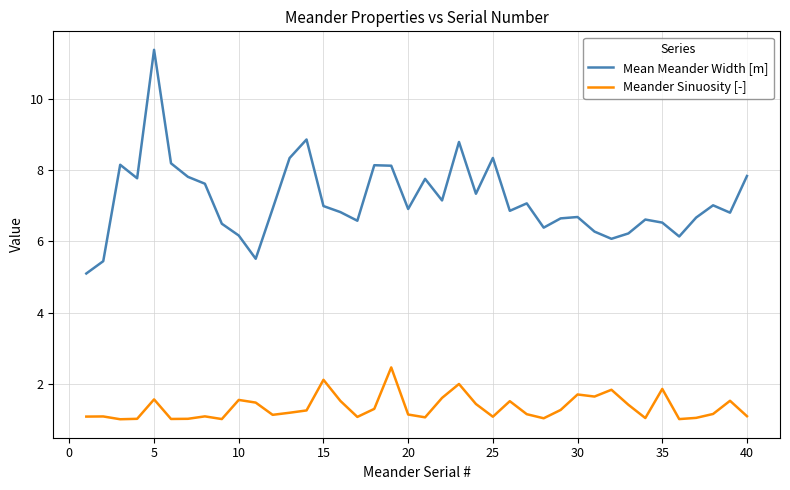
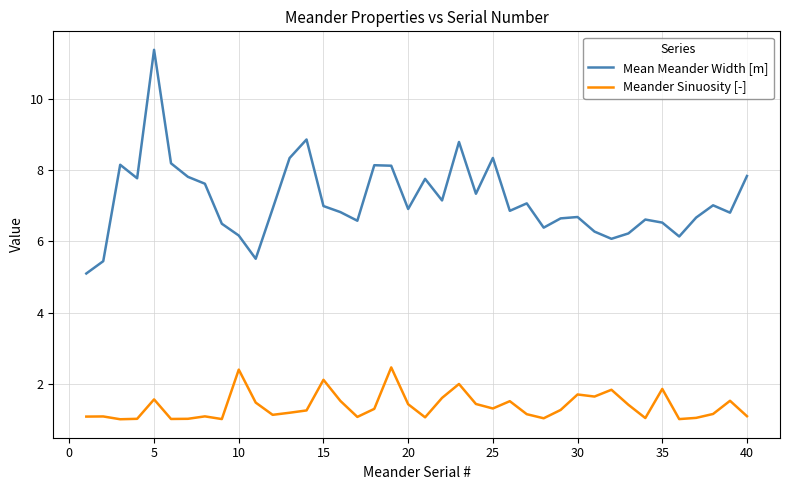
Meander Sinuosity [-], 10: 1.5 -> 2.4
Meander Sinuosity [-], 20: 1.1 -> 1.4
Meander Sinuosity [-], 25: 1.1 -> 1.3
